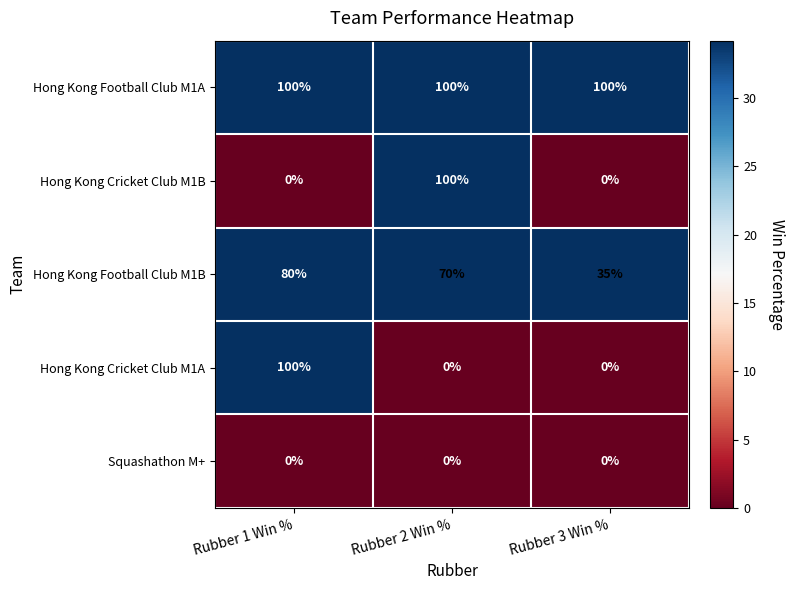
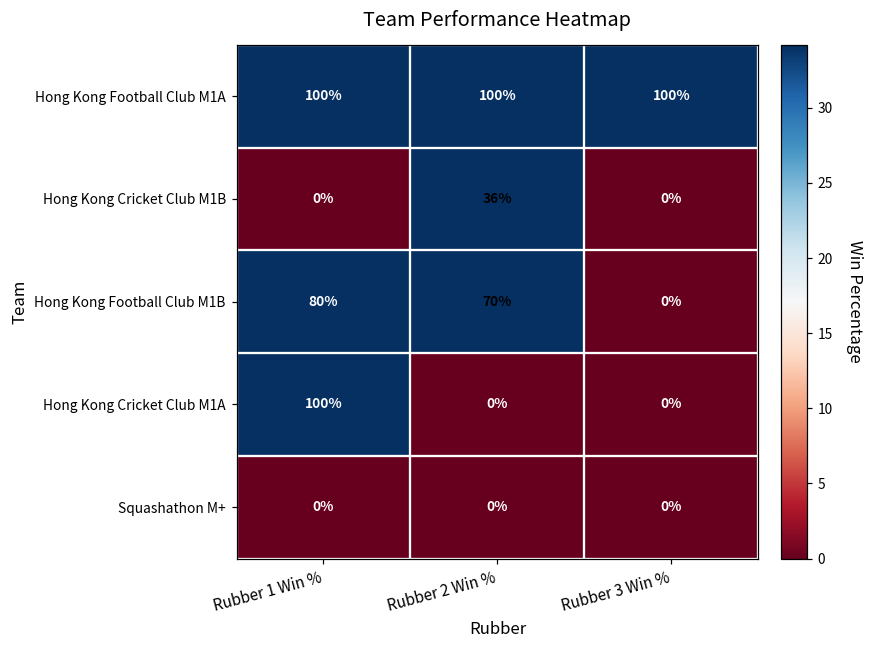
Hong Kong Cricket Club M1B, Rubber 2 Win %: 100% -> 36%
Hong Kong Football Club M1B, Rubber 3 Win %: 35% -> 0%
